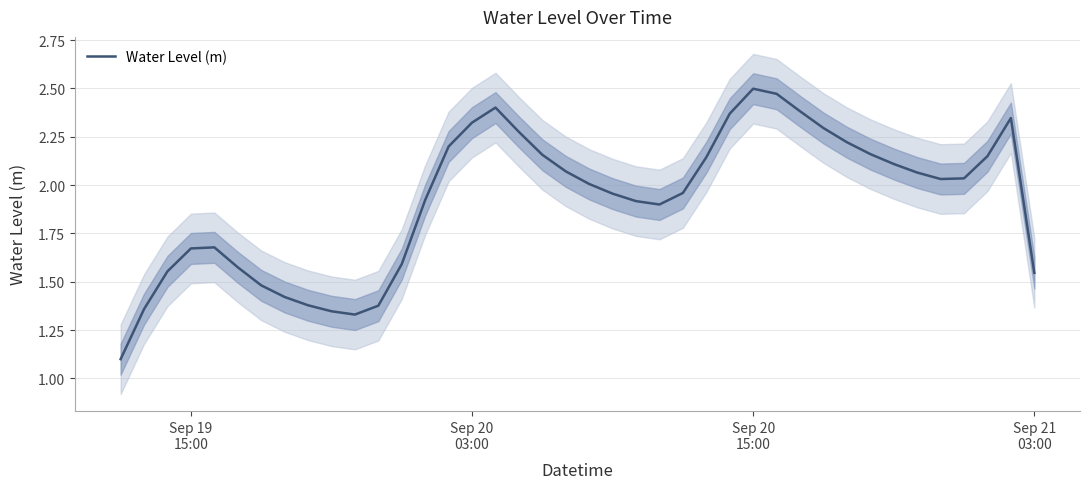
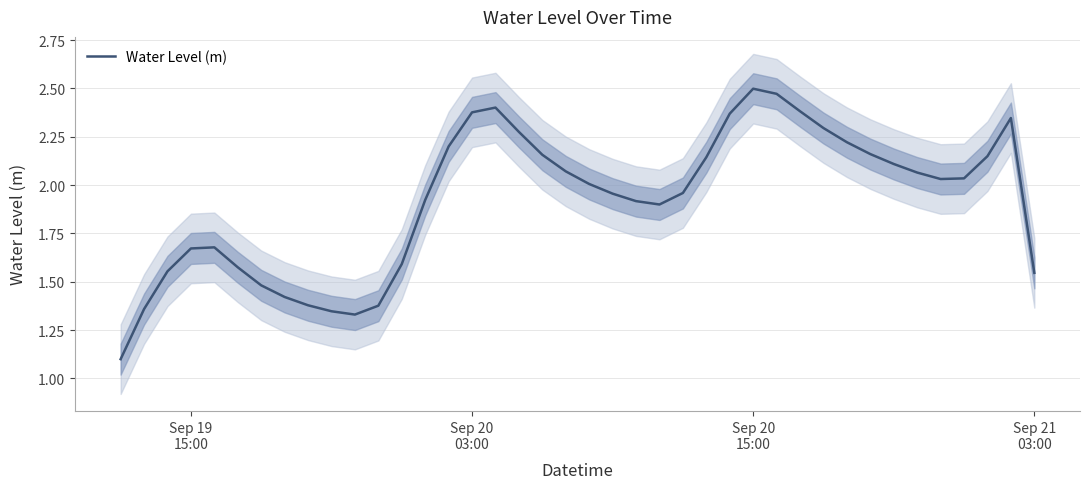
Water Level (m), Sep 20 03:00: 2.32 -> 2.38
